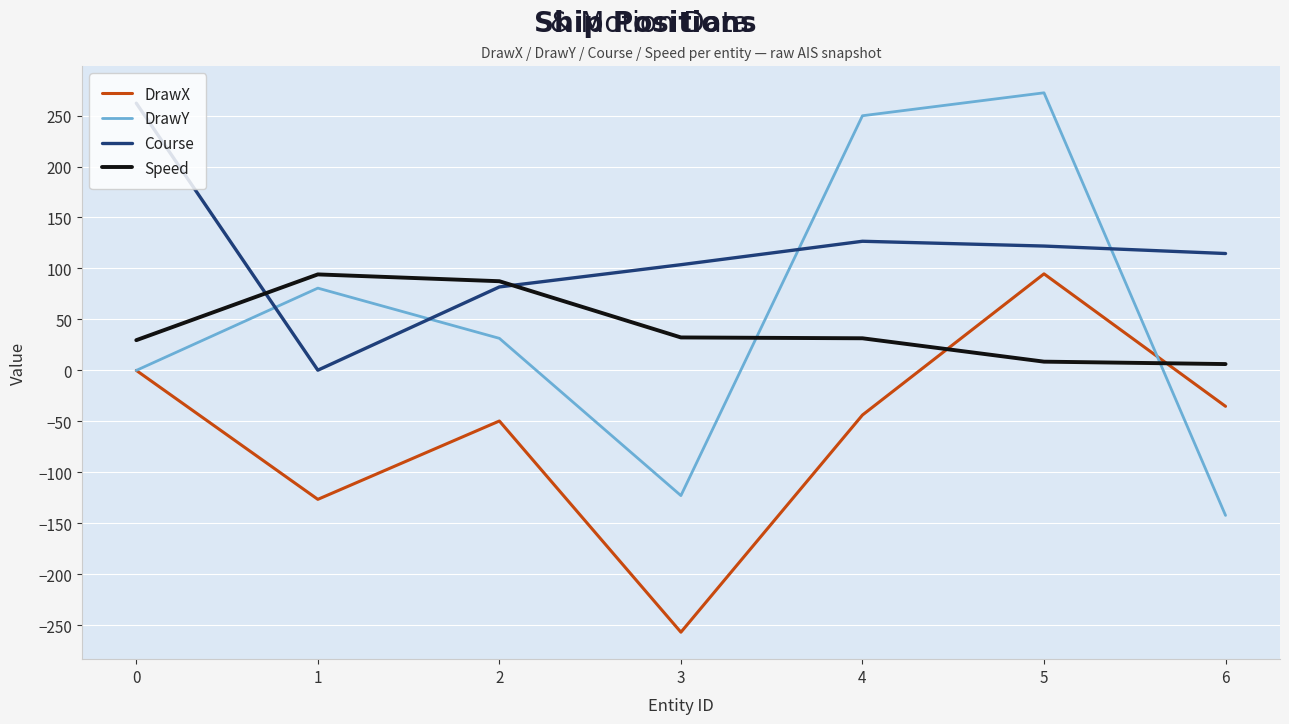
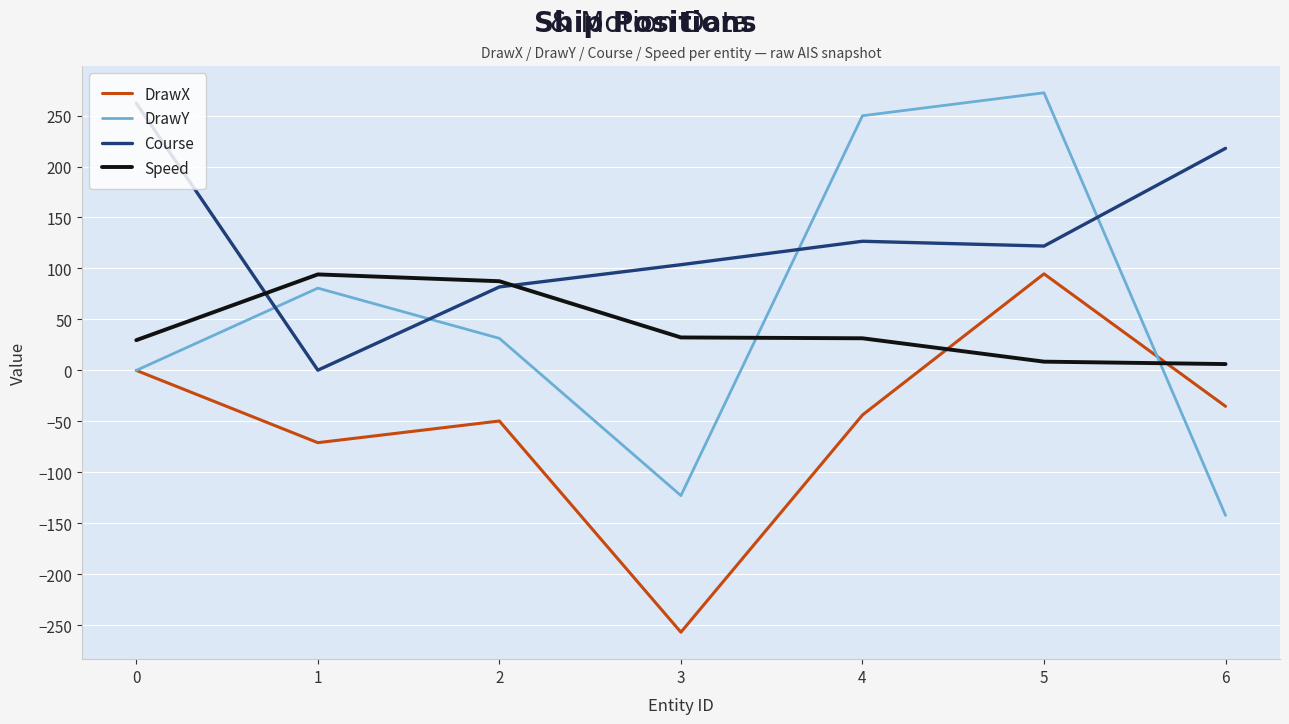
DrawX, 1: -126 -> -71
Course, 6: 115 -> 218
